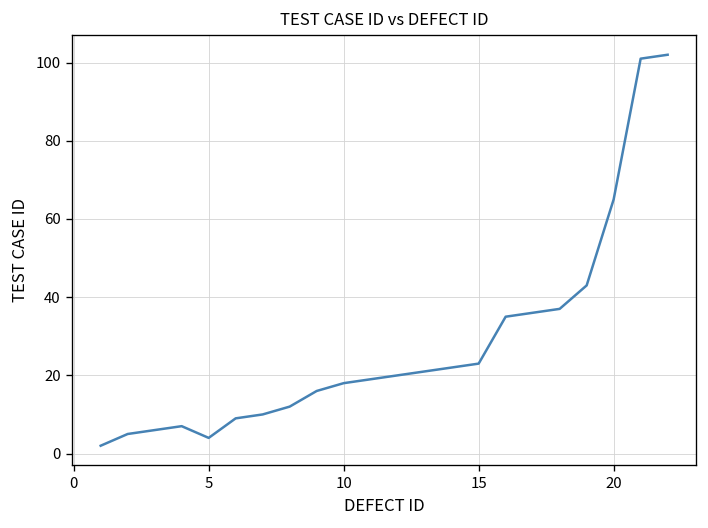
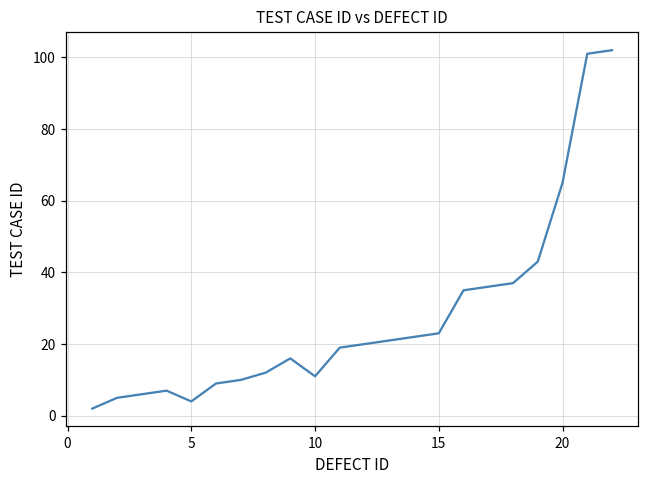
10: 18 -> 11
